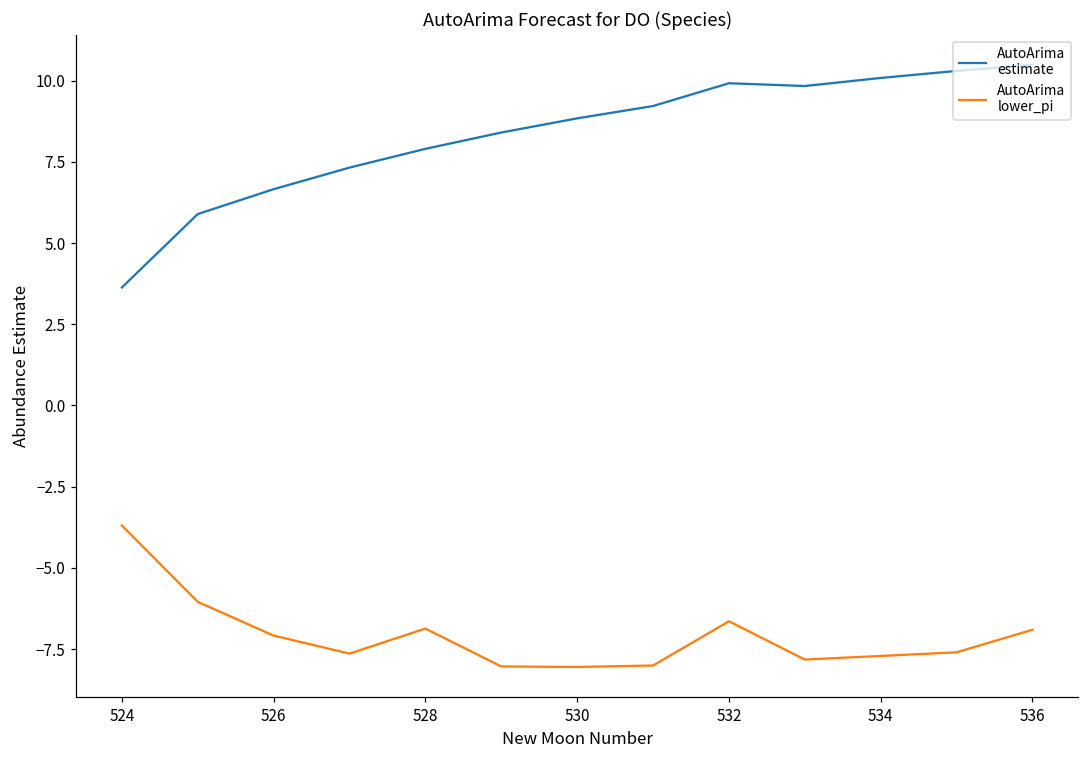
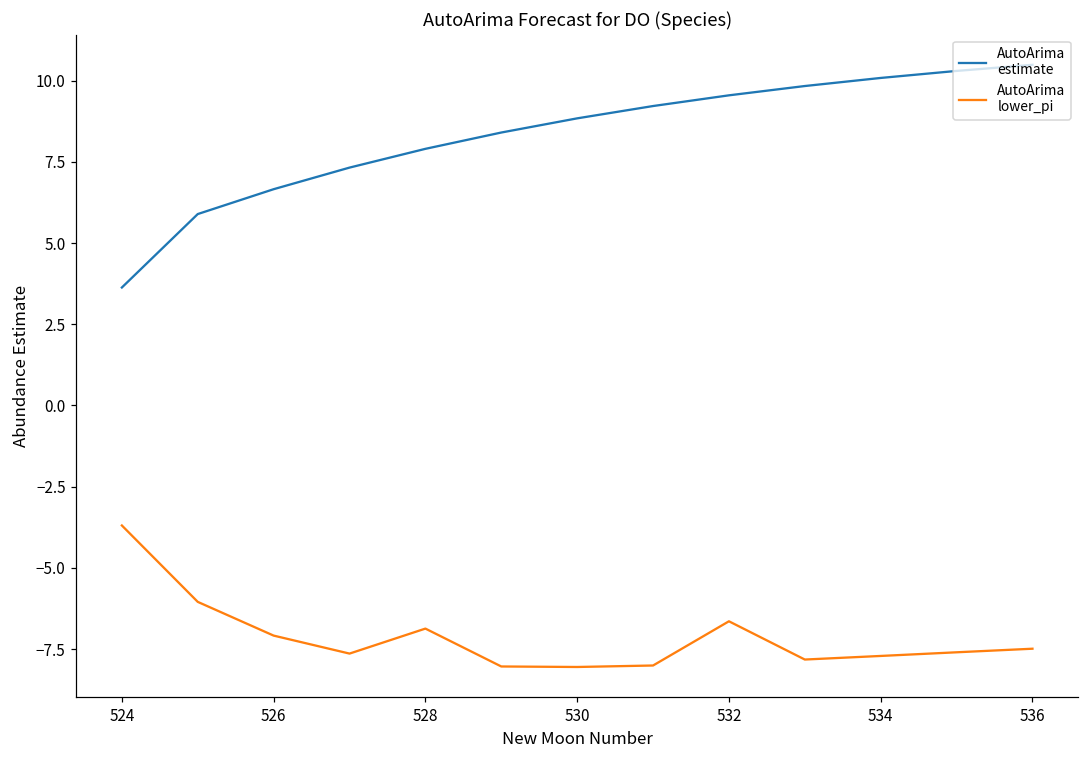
AutoArima estimate, 532: 9.9 -> 9.5
AutoArima lower_pi, 536: -6.9 -> -7.5
